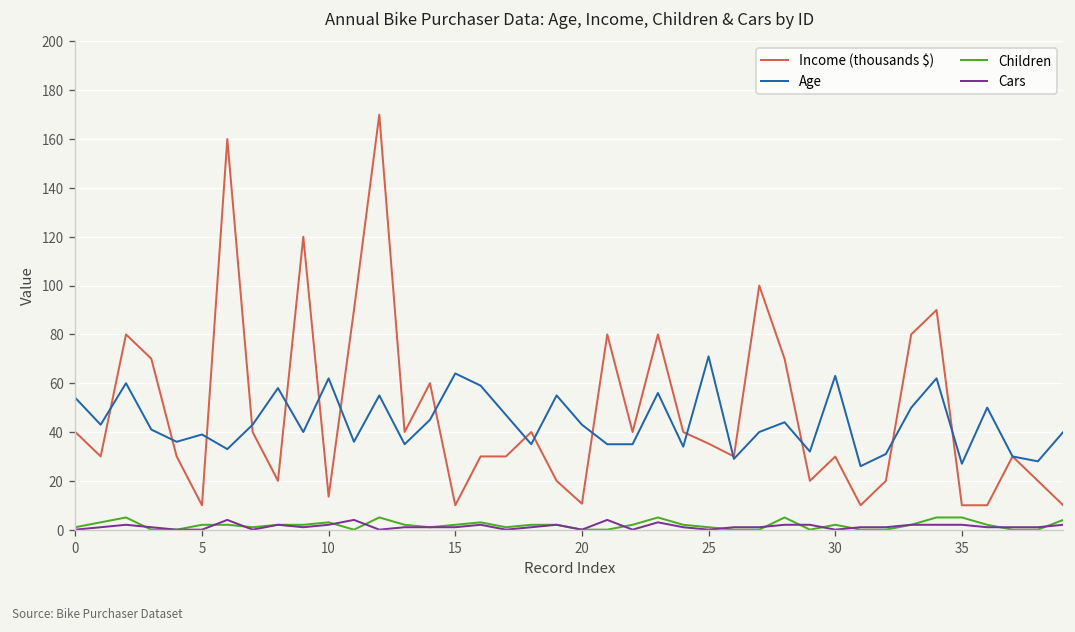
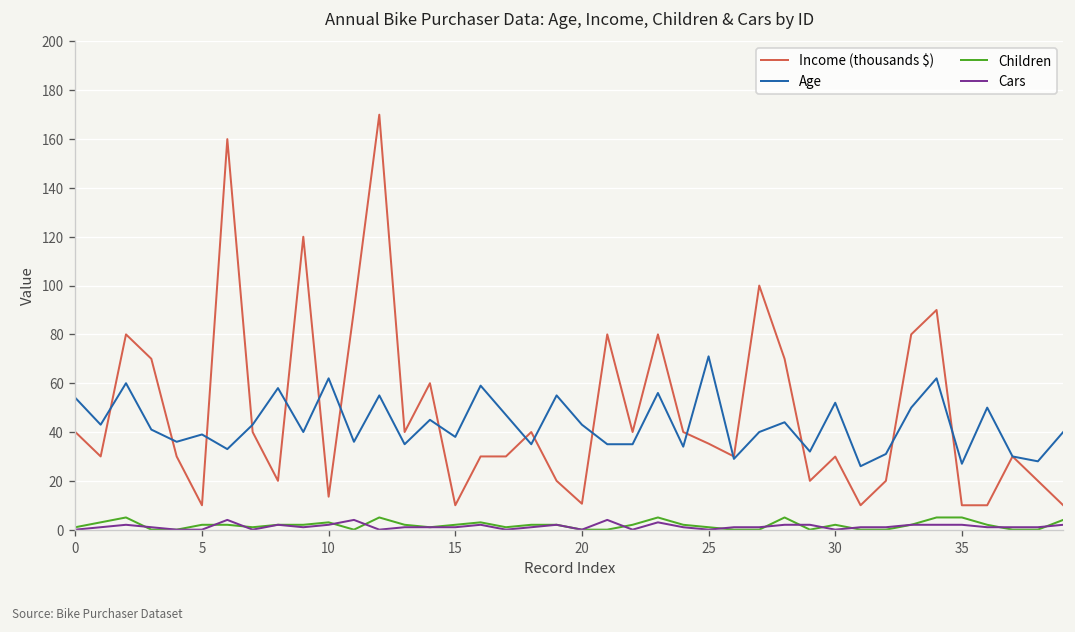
Age, 15: 64 -> 38
Age, 30: 63 -> 52
